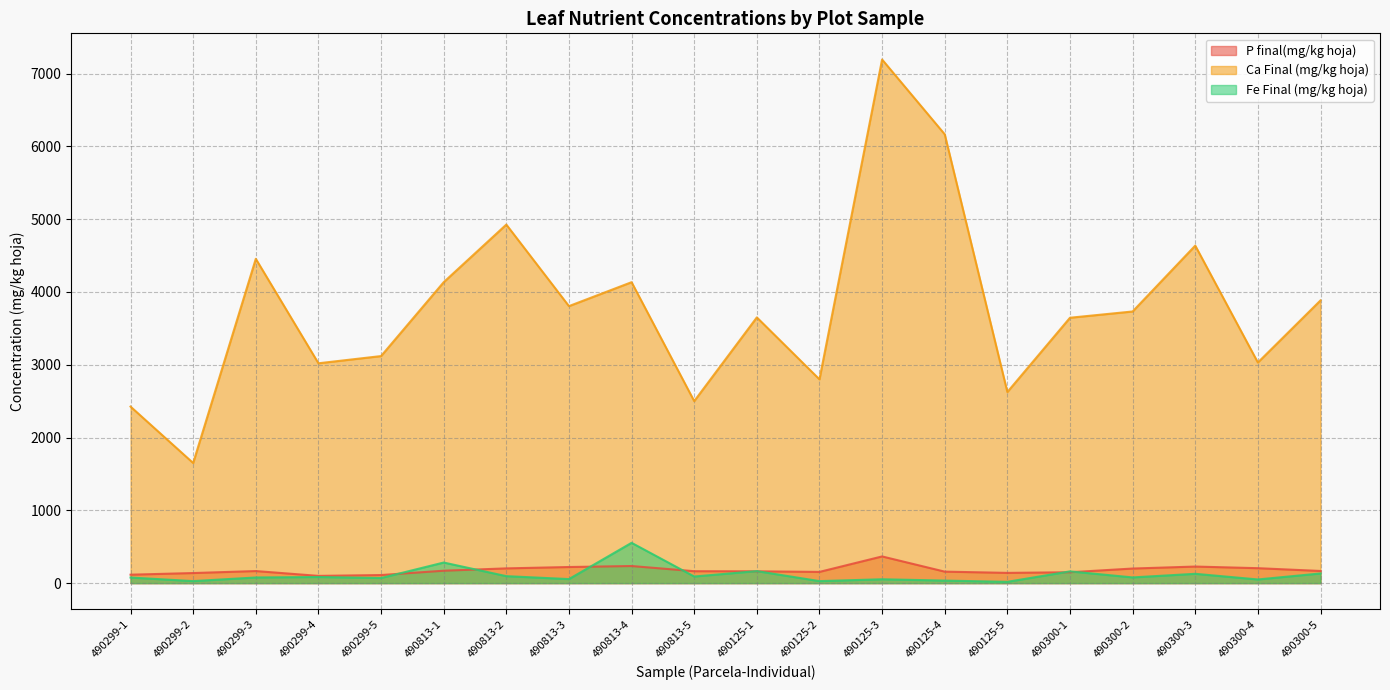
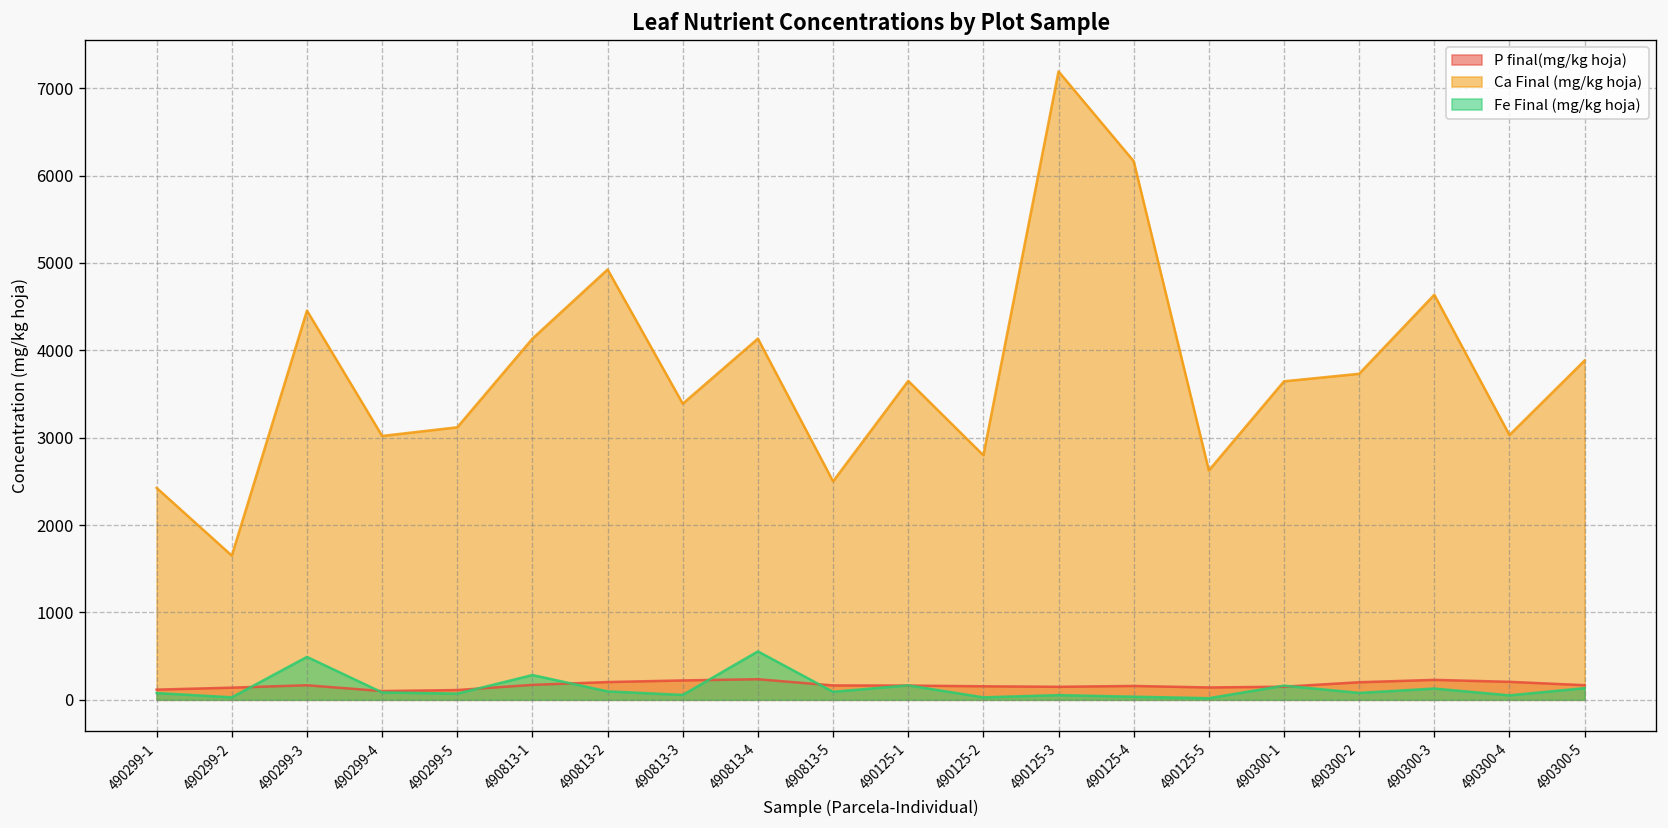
Fe Final (mg/kg hoja), 490299-3: 100 -> 500
Ca Final (mg/kg hoja), 490813-3: 3800 -> 3400
P final(mg/kg hoja), 490125-3: 400 -> 100
